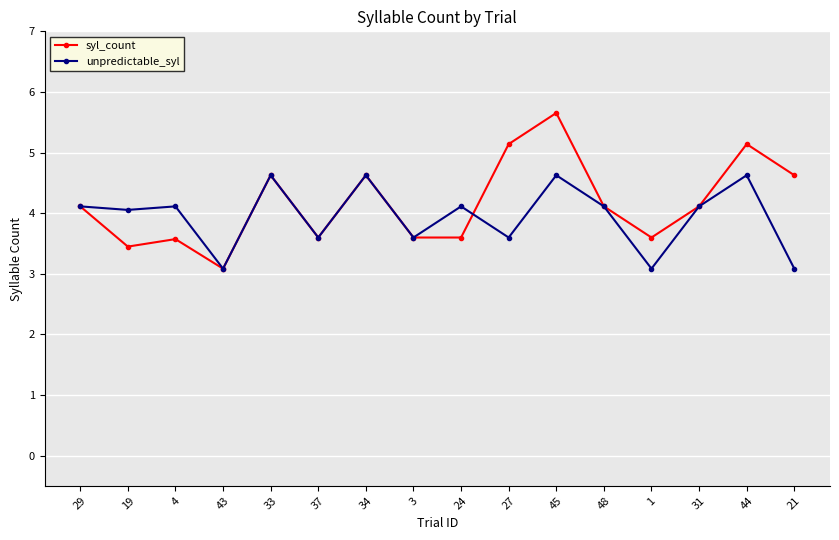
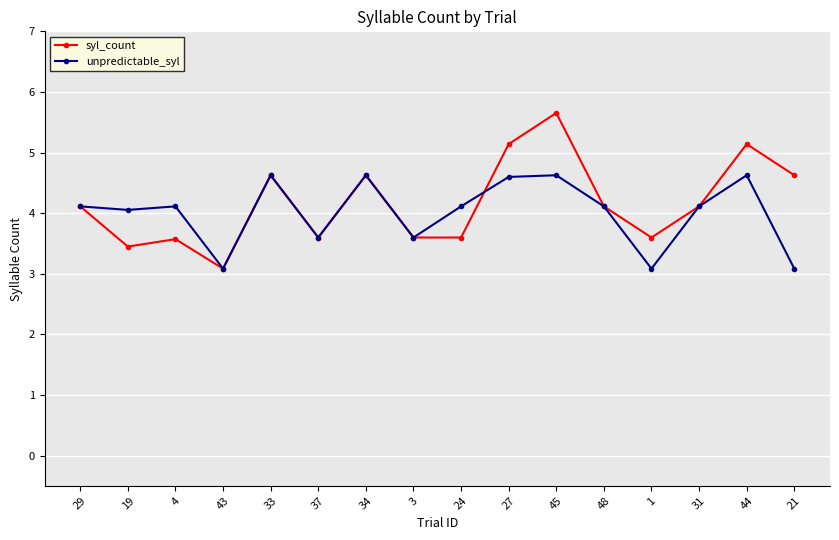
unpredictable_syl, 27: 3.6 -> 4.6
